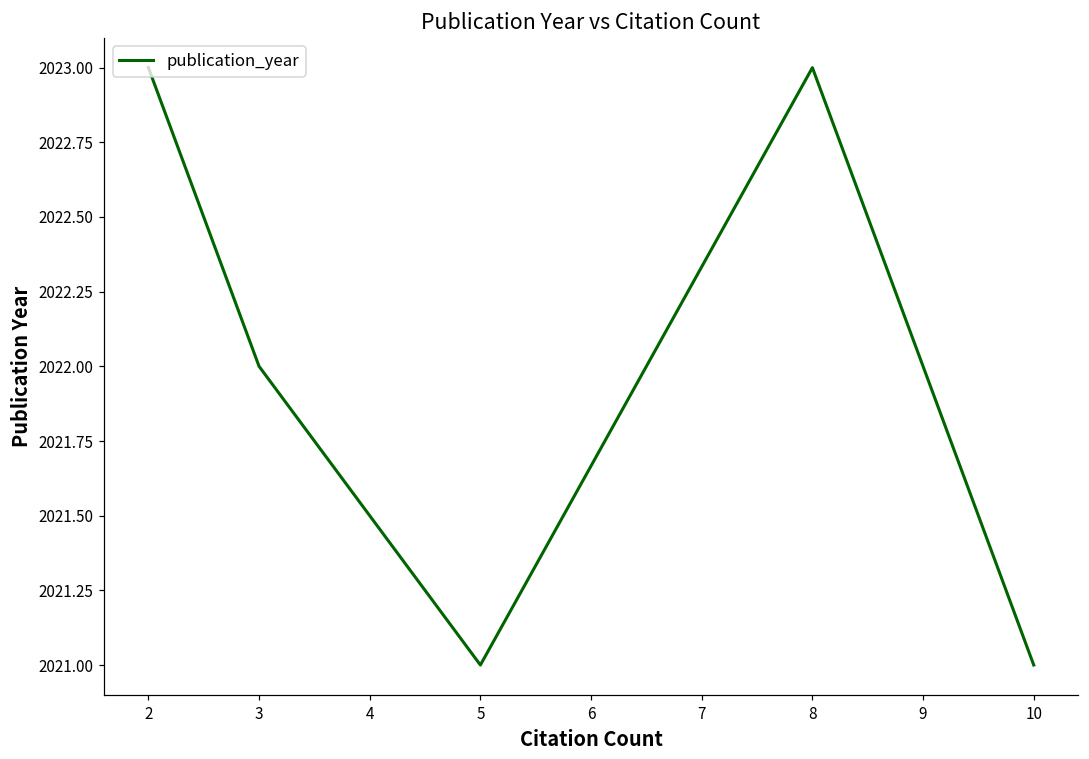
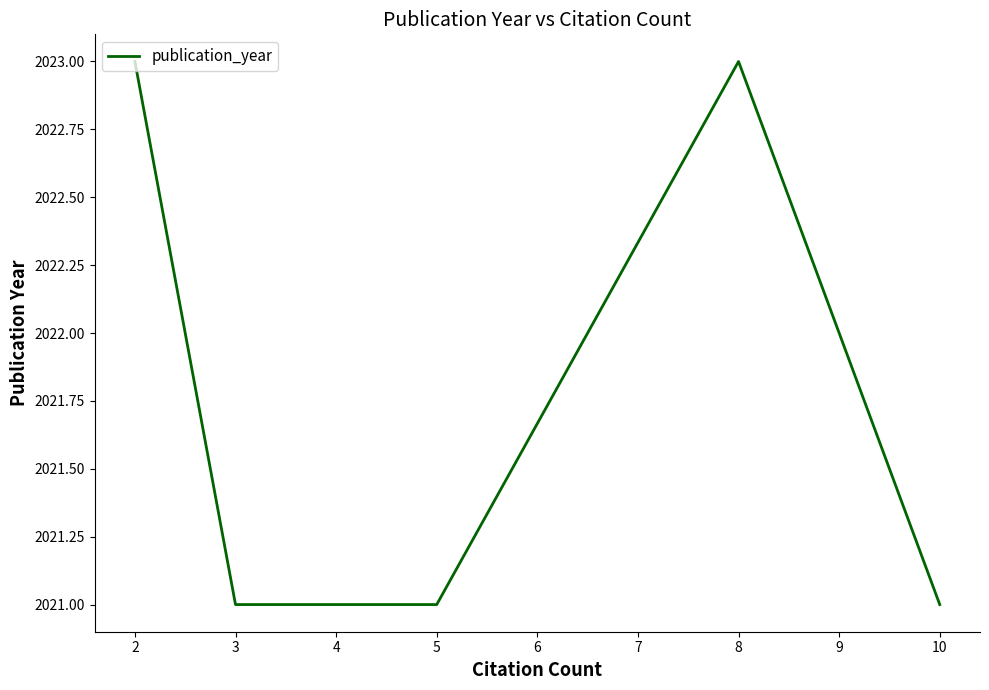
3: 2022 -> 2021
